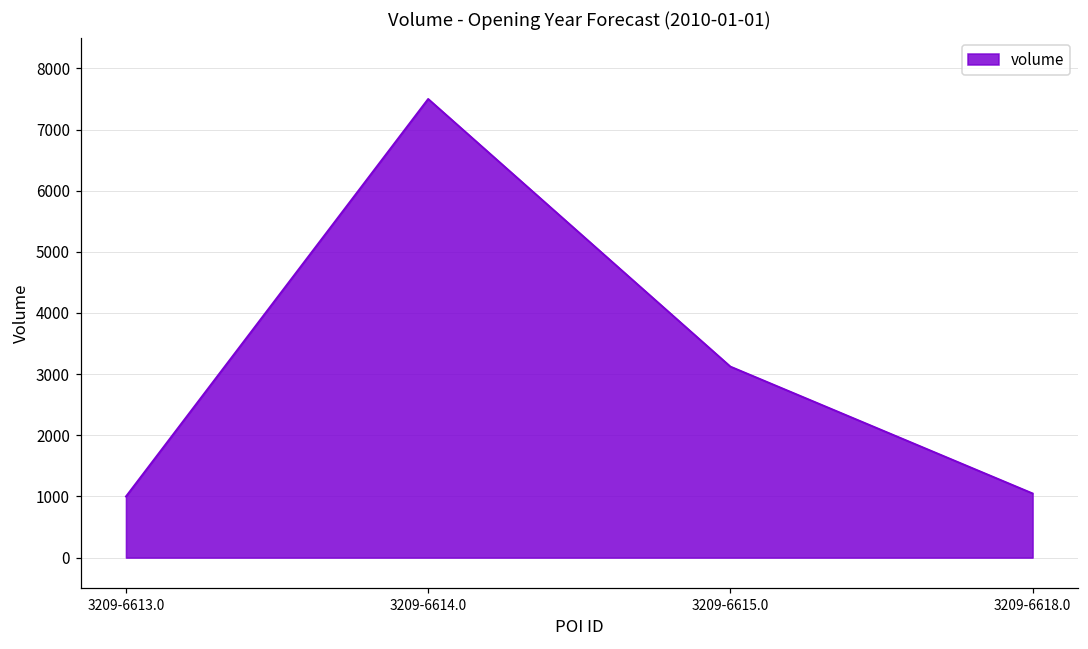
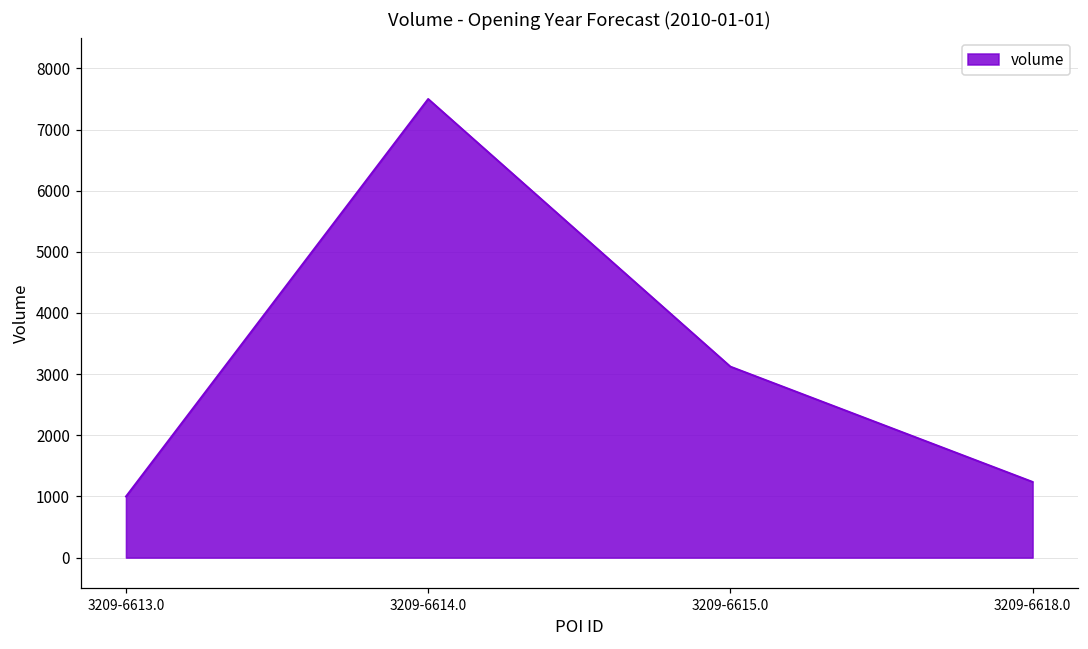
3209-6618.0: 1100 -> 1200
